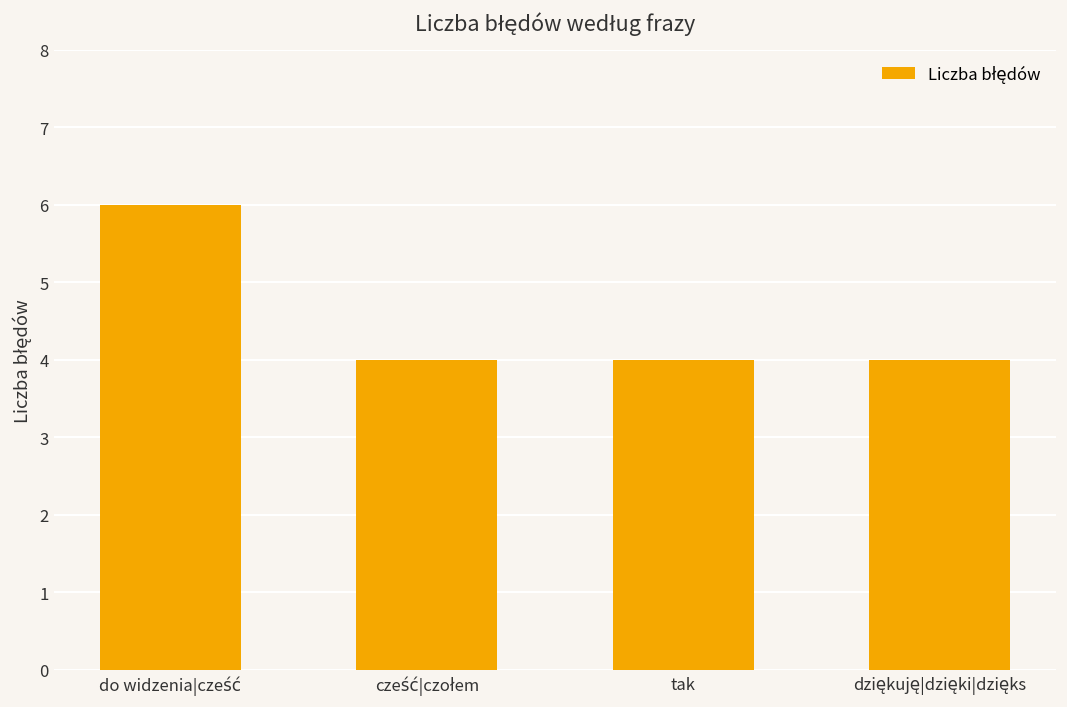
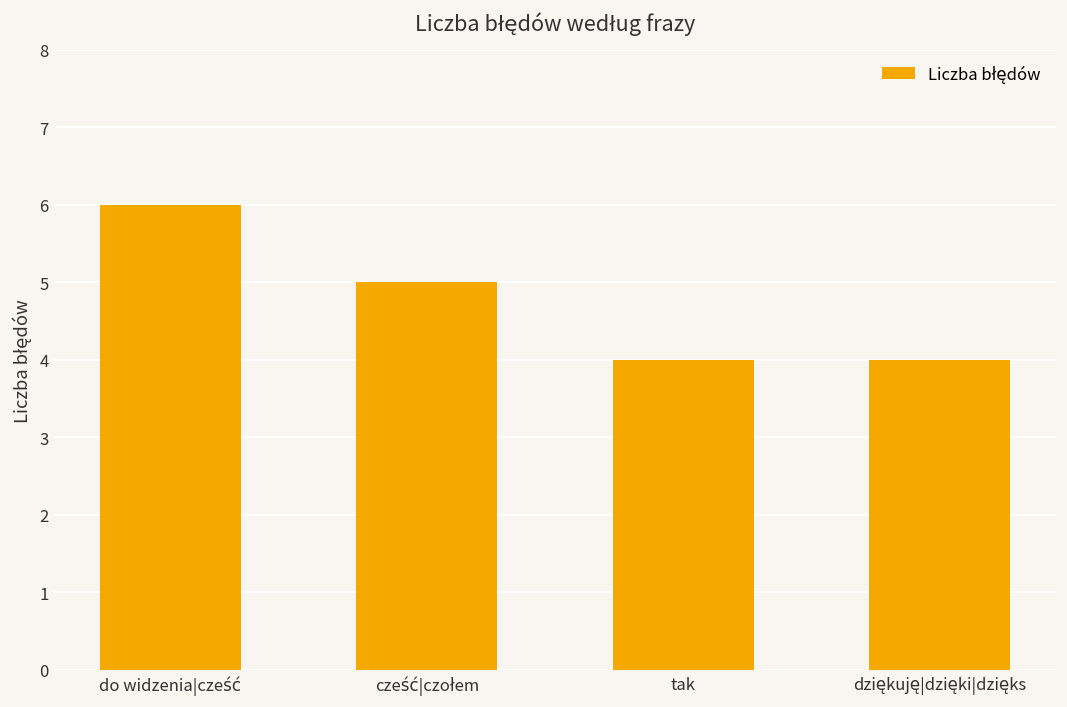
cześć|czołem: 4 -> 5
